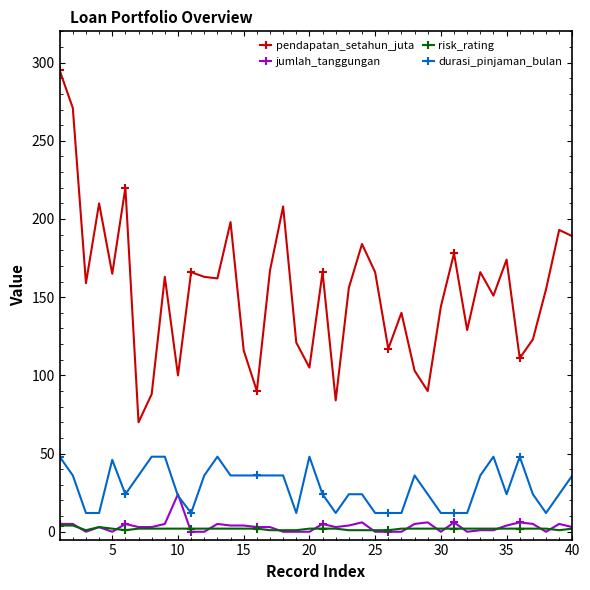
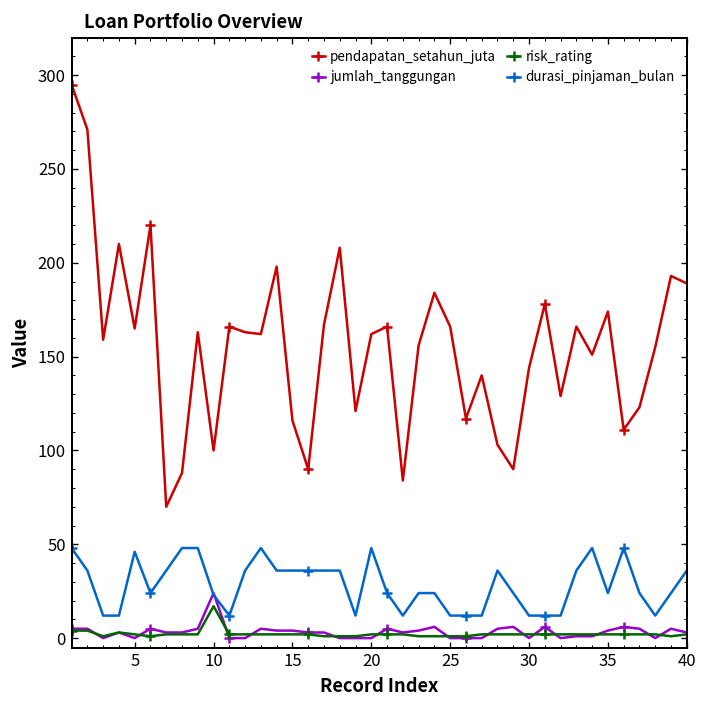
risk_rating, 10: 2 -> 17
pendapatan_setahun_juta, 20: 105 -> 162
